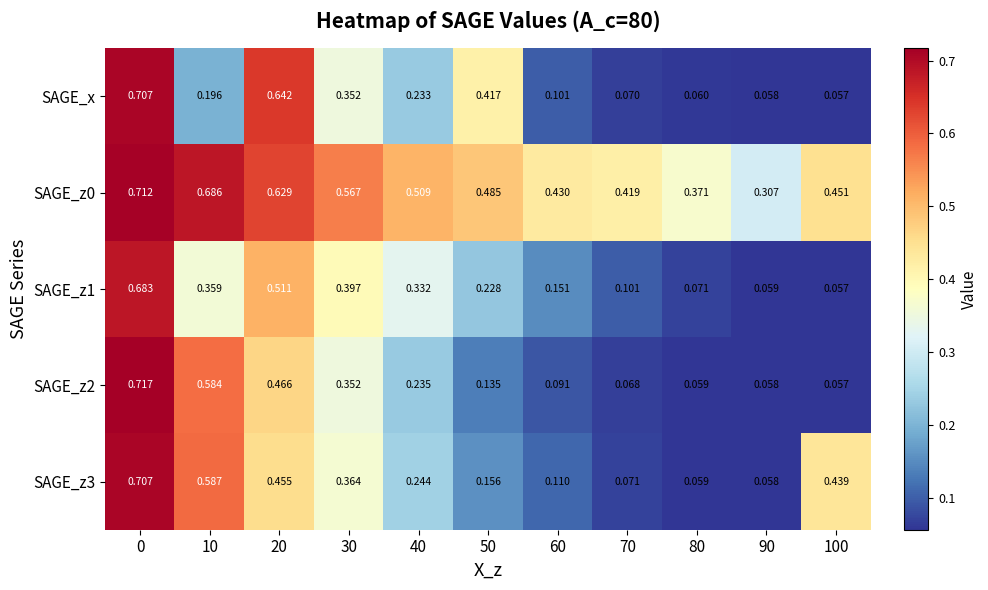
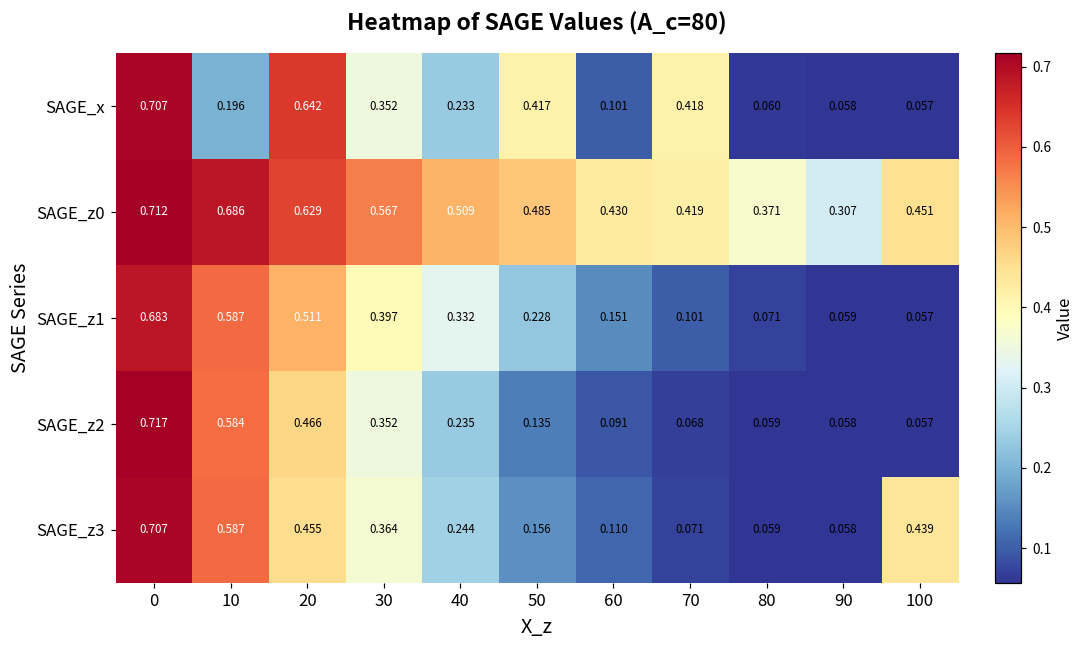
SAGE_x, 70: 0.070 -> 0.418
SAGE_z1, 10: 0.359 -> 0.587
